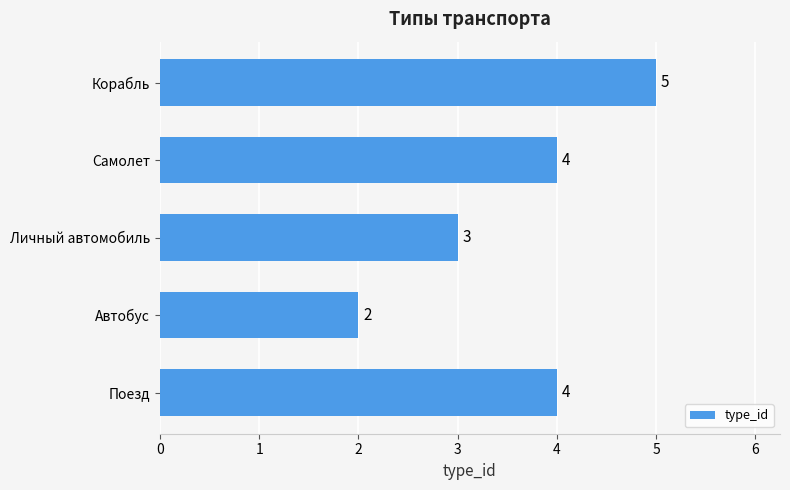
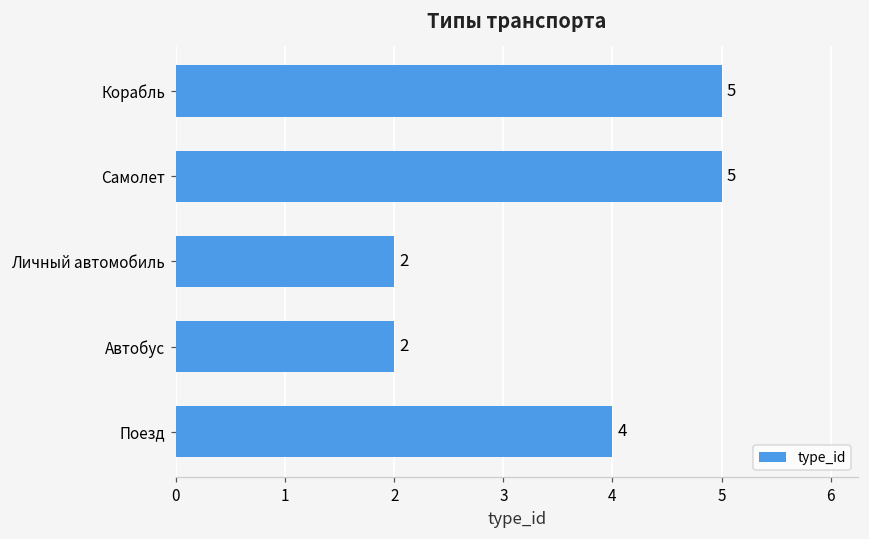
Самолет: 4 -> 5
Личный автомобиль: 3 -> 2
